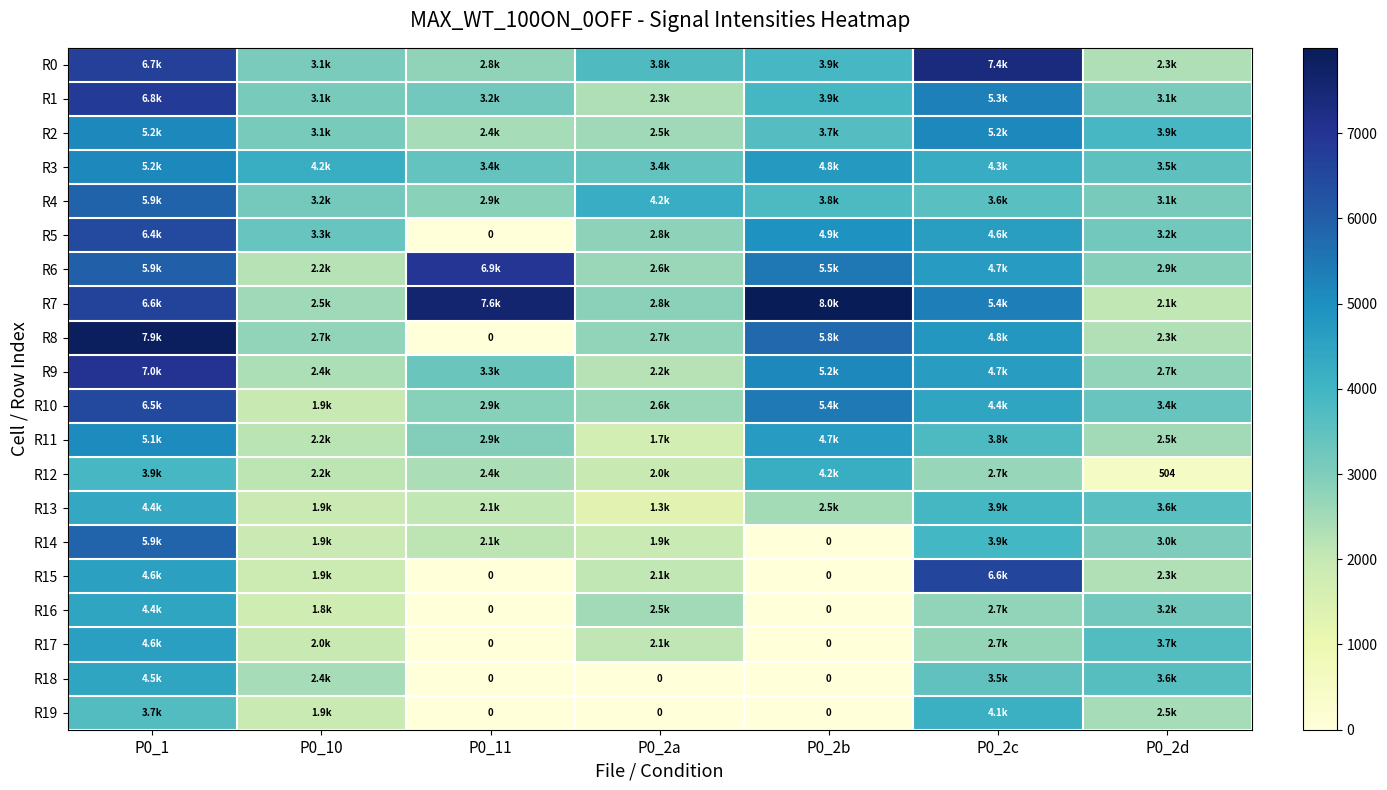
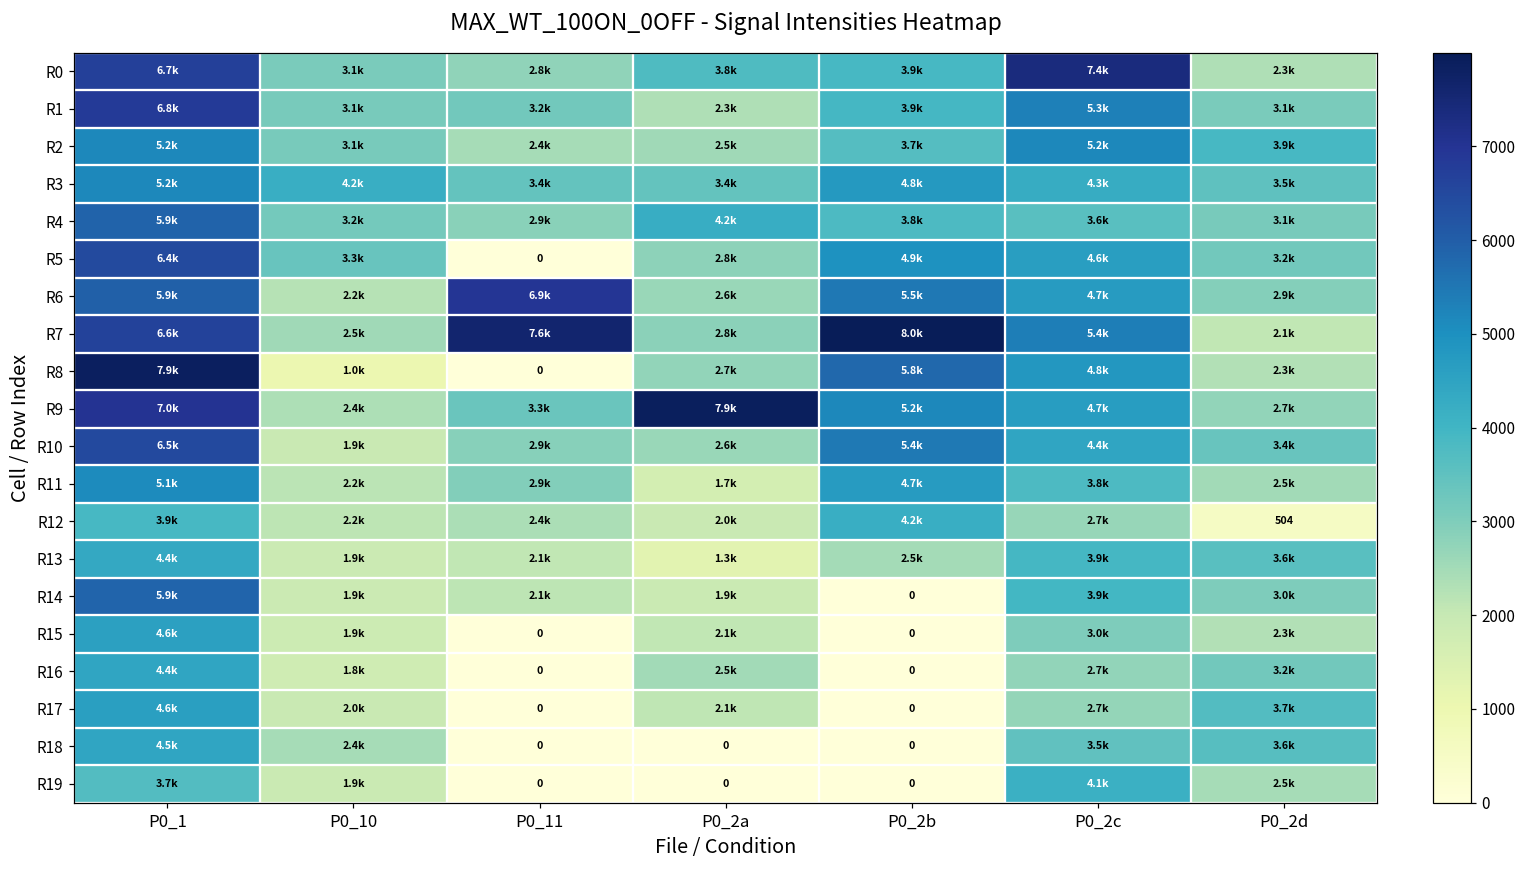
R8, P0_10: 2.7k -> 1.0k
R9, P0_2a: 2.2k -> 7.9k
R15, P0_2c: 6.6k -> 3.0k
